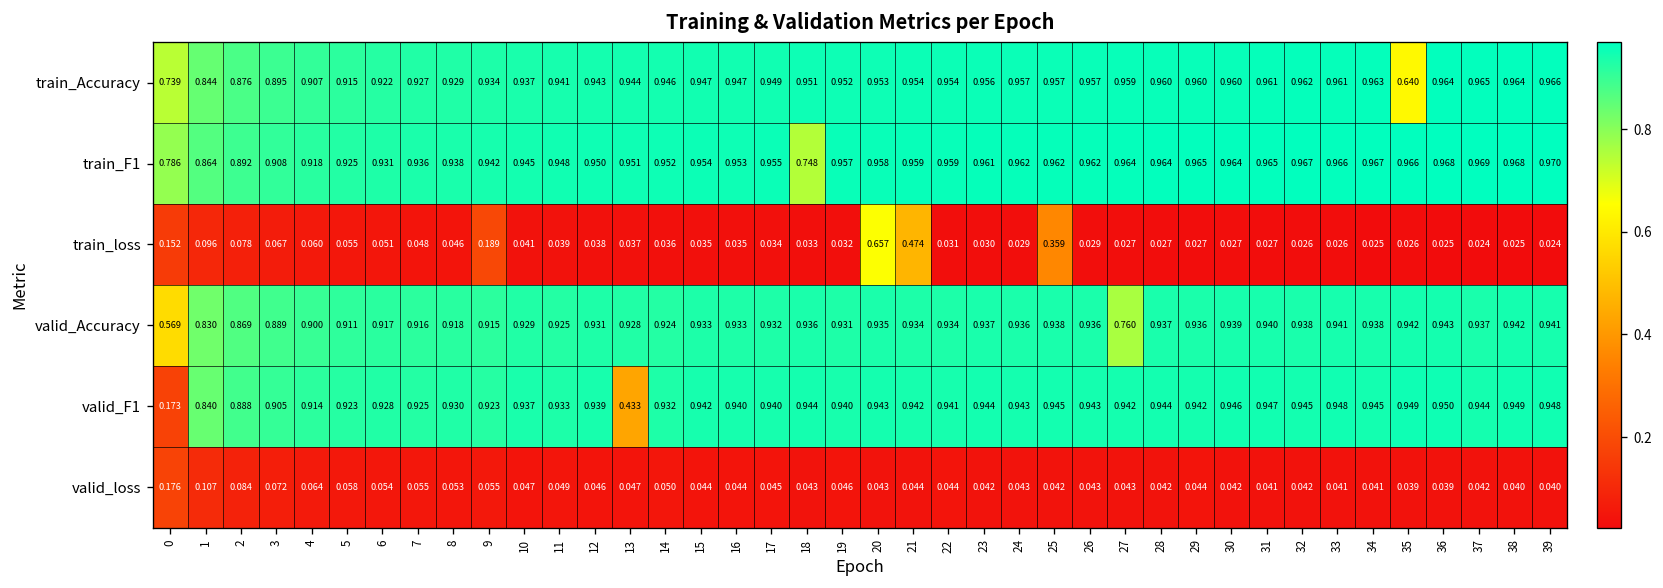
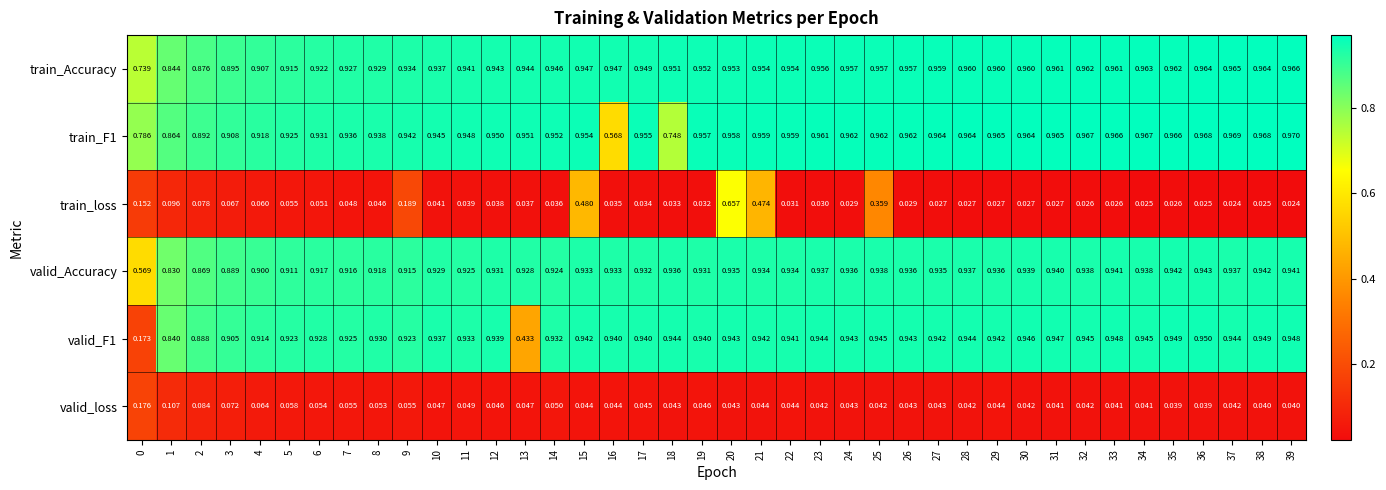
train_Accuracy, 35: 0.640 -> 0.962
train_F1, 16: 0.953 -> 0.568
train_loss, 15: 0.035 -> 0.480
valid_Accuracy, 27: 0.760 -> 0.935
